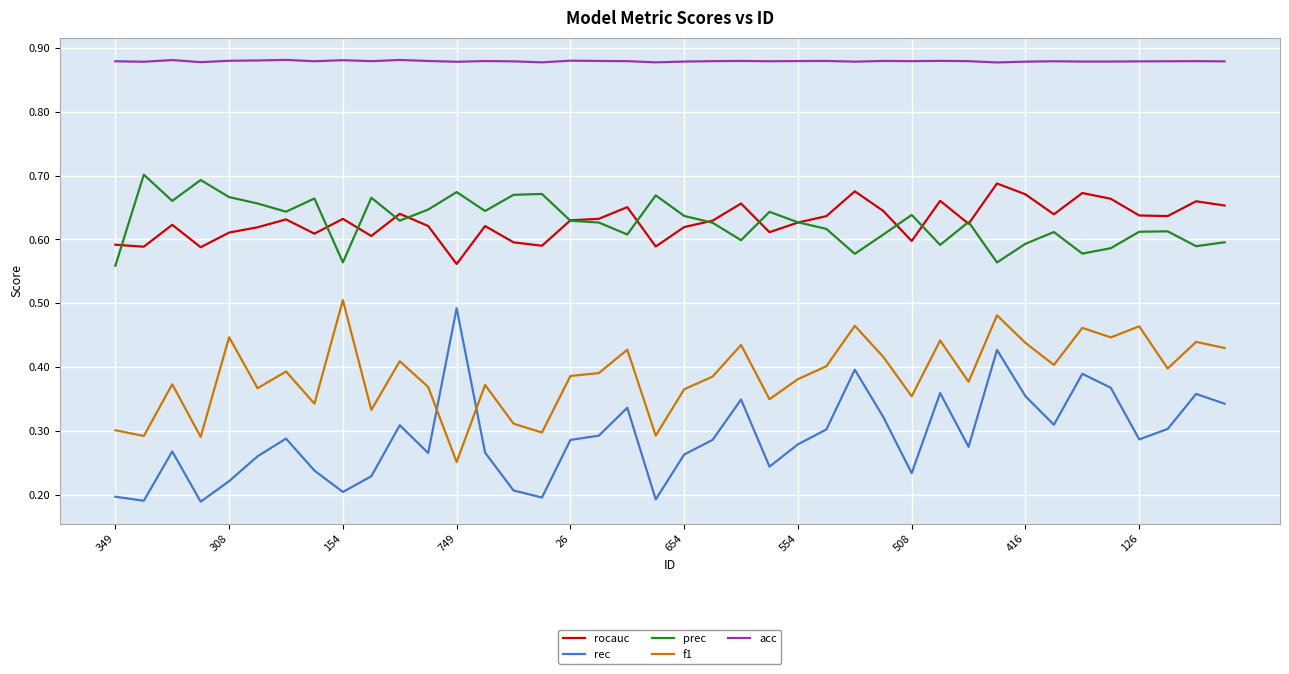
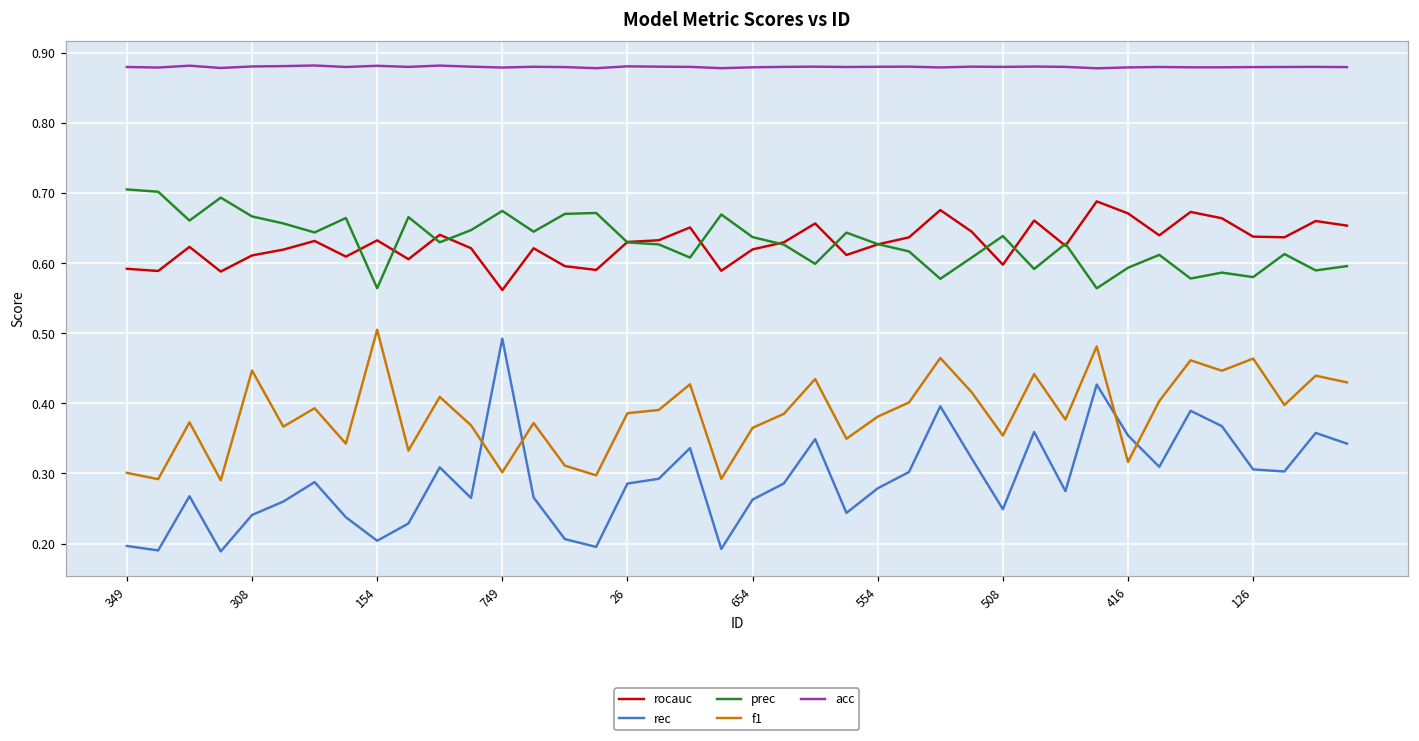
prec, 349: 0.56 -> 0.70
rec, 308: 0.22 -> 0.24
f1, 749: 0.25 -> 0.30
rec, 508: 0.23 -> 0.25
f1, 416: 0.44 -> 0.32
rec, 126: 0.29 -> 0.31
prec, 126: 0.61 -> 0.58
